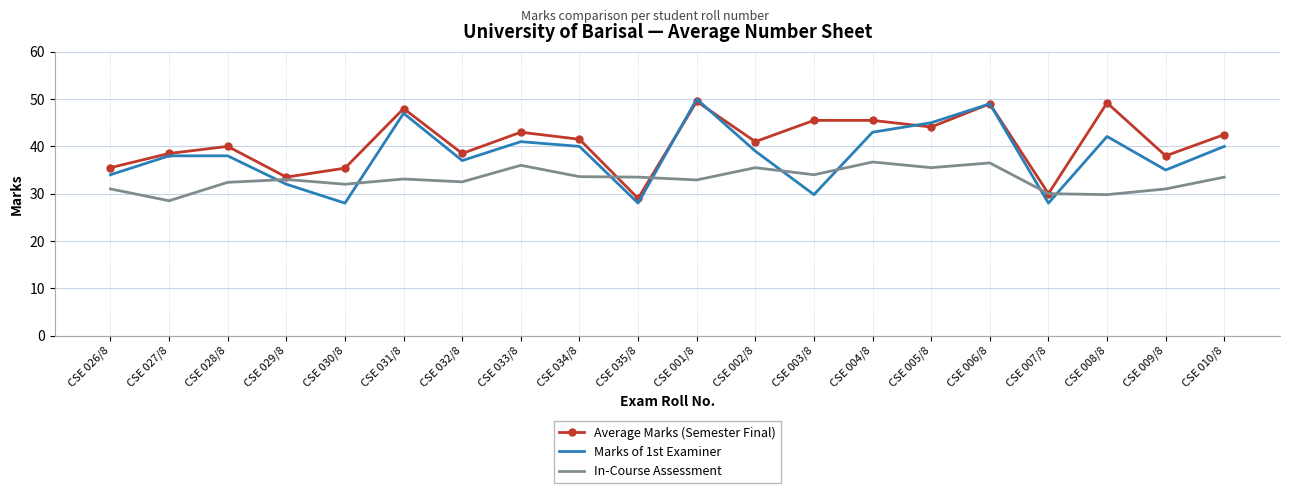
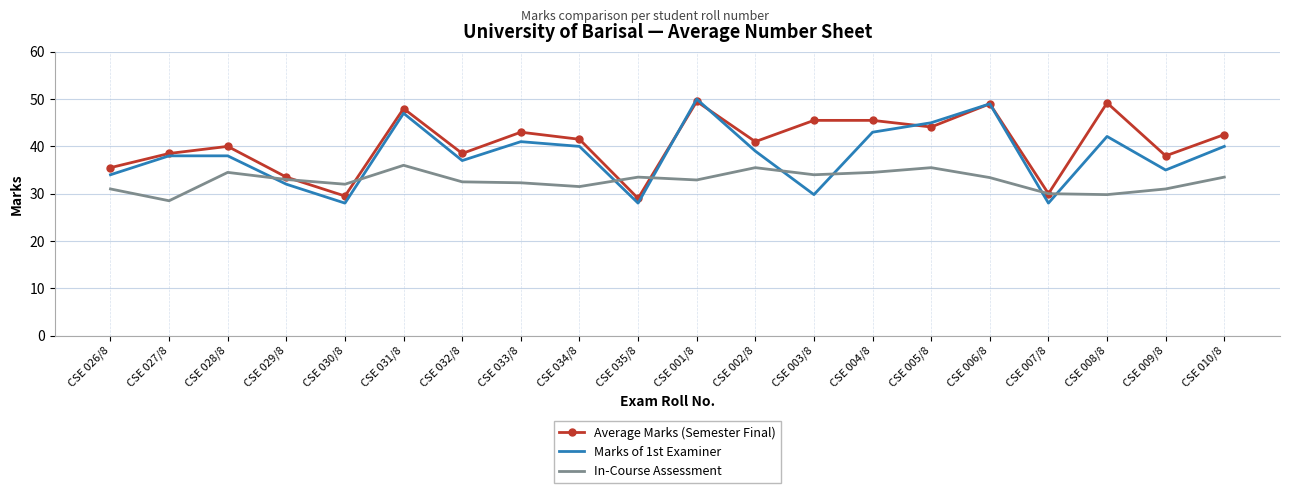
In-Course Assessment, CSE 028/8: 32 -> 35
Average Marks (Semester Final), CSE 030/8: 35 -> 30
In-Course Assessment, CSE 031/8: 33 -> 36
In-Course Assessment, CSE 033/8: 36 -> 32
In-Course Assessment, CSE 034/8: 34 -> 32
In-Course Assessment, CSE 004/8: 37 -> 35
In-Course Assessment, CSE 006/8: 37 -> 33
